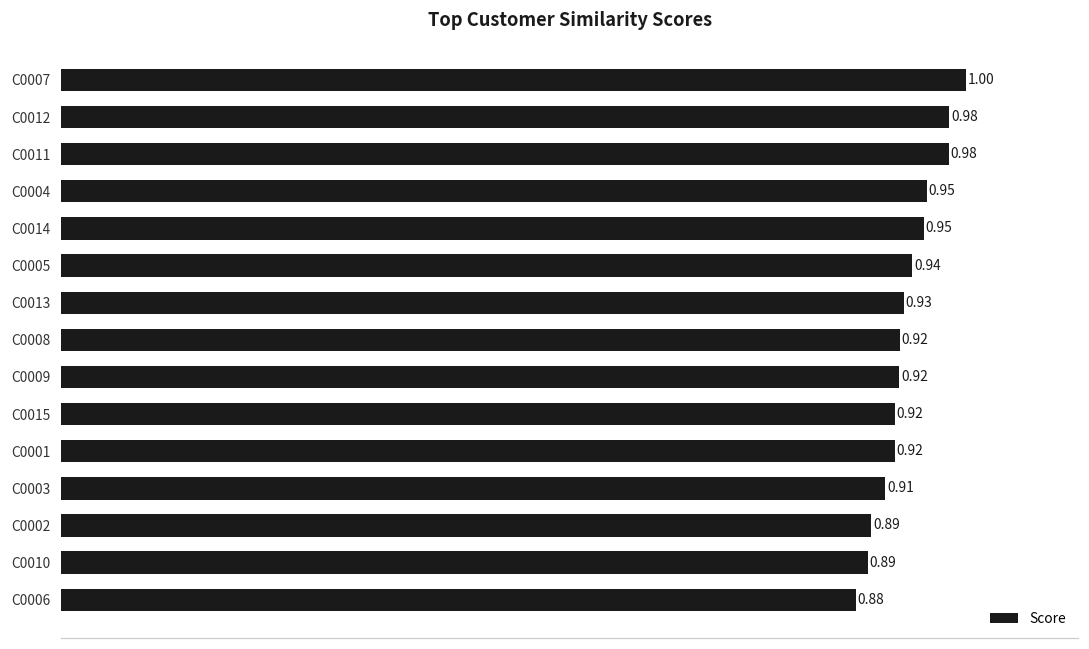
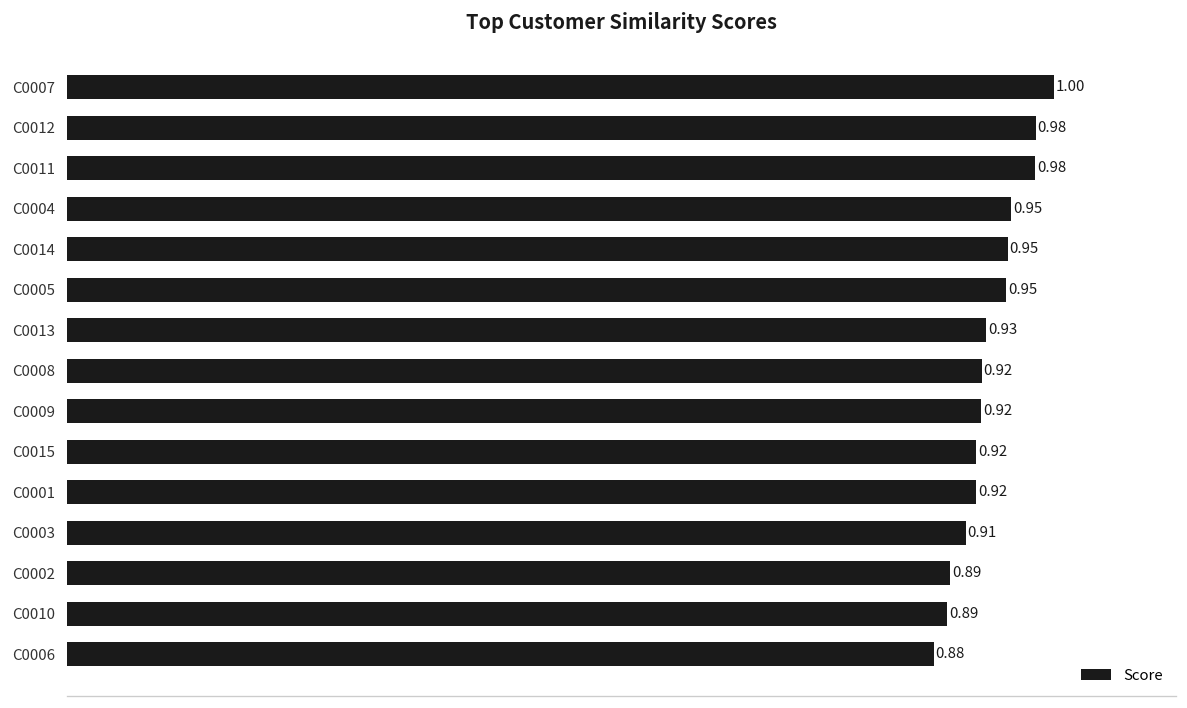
C0005: 0.94 -> 0.95
